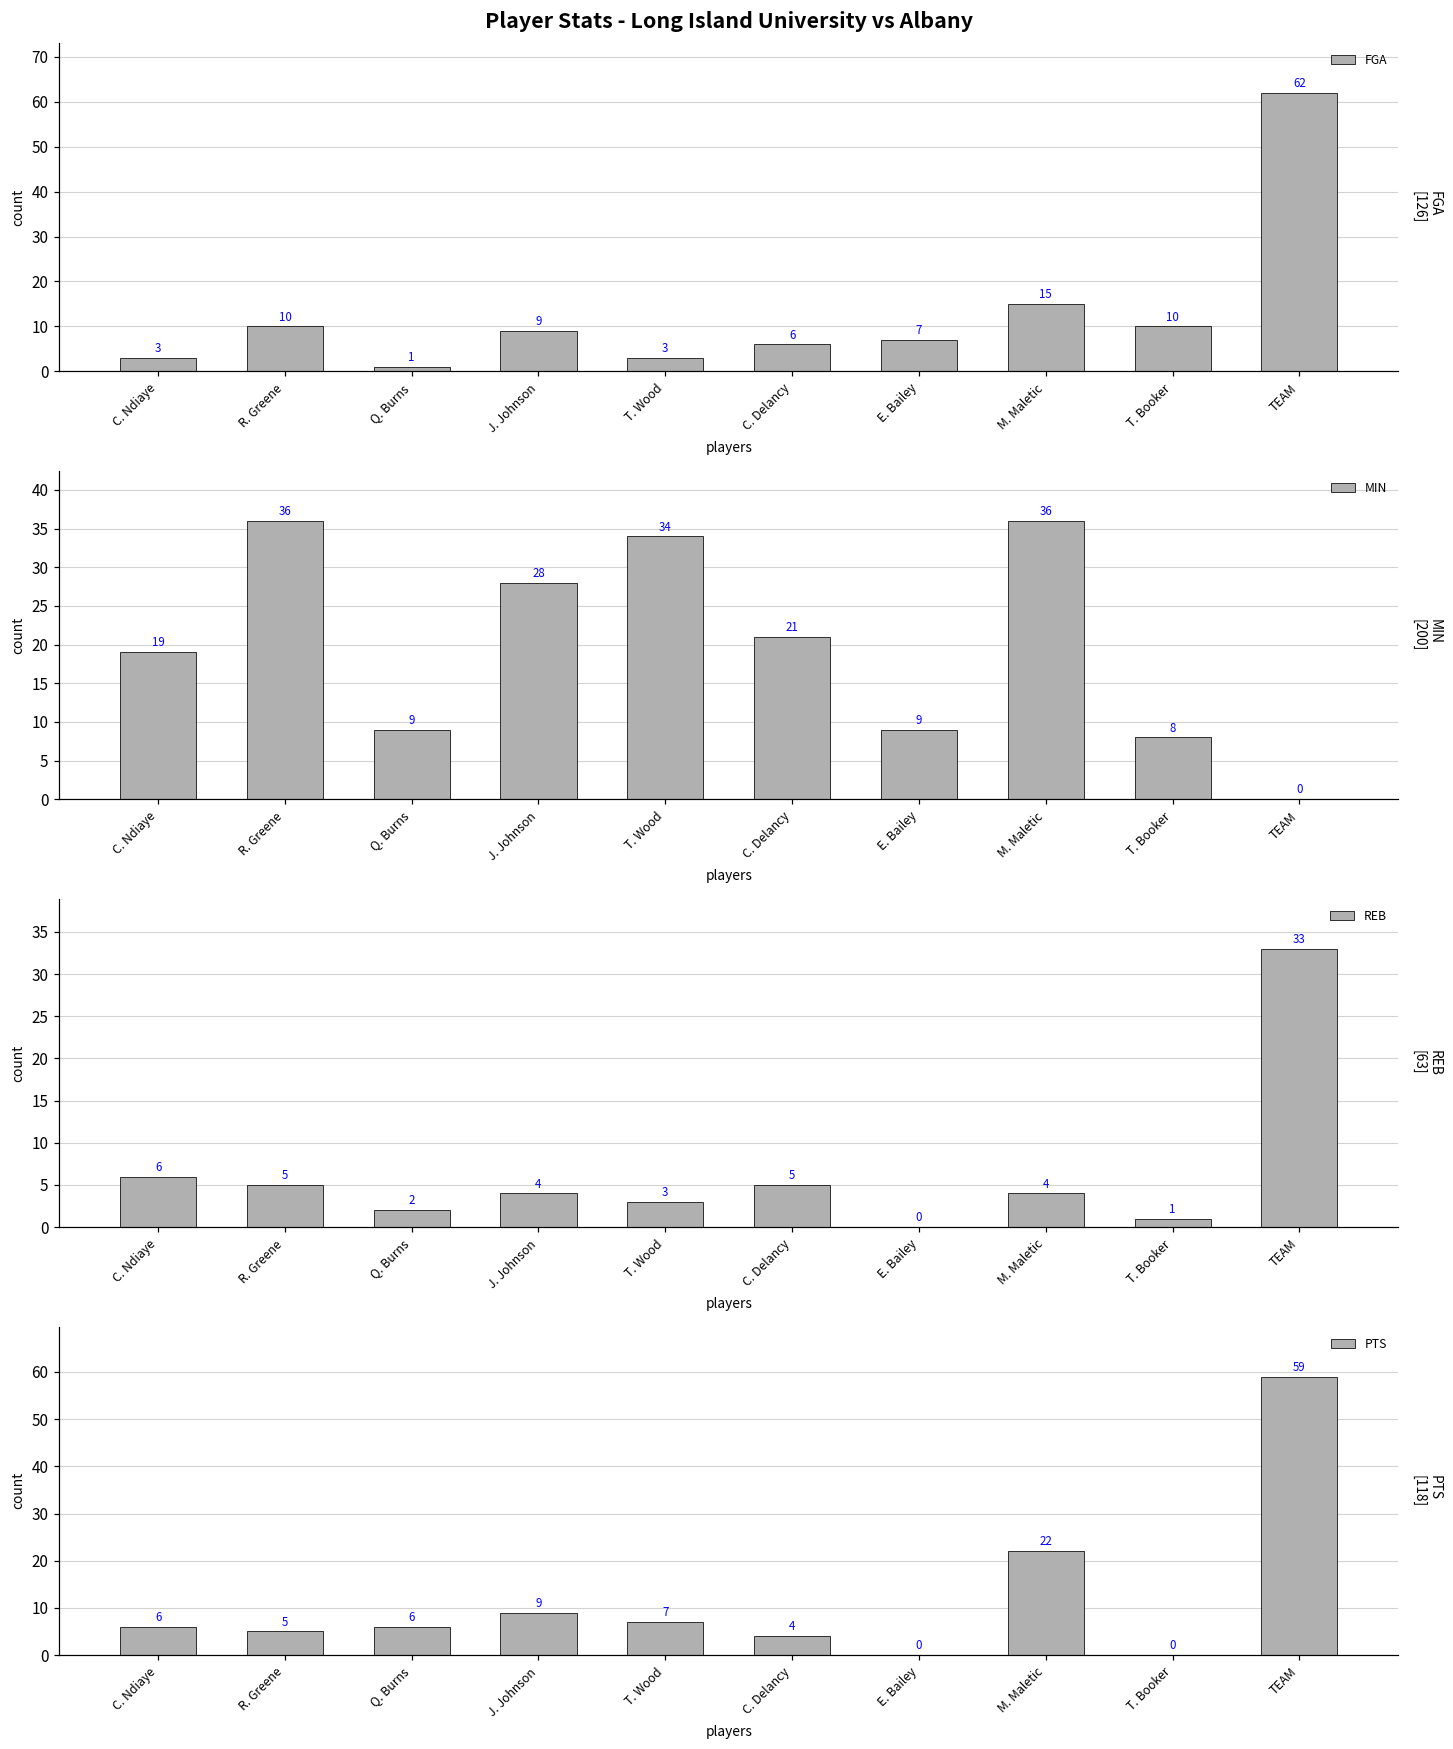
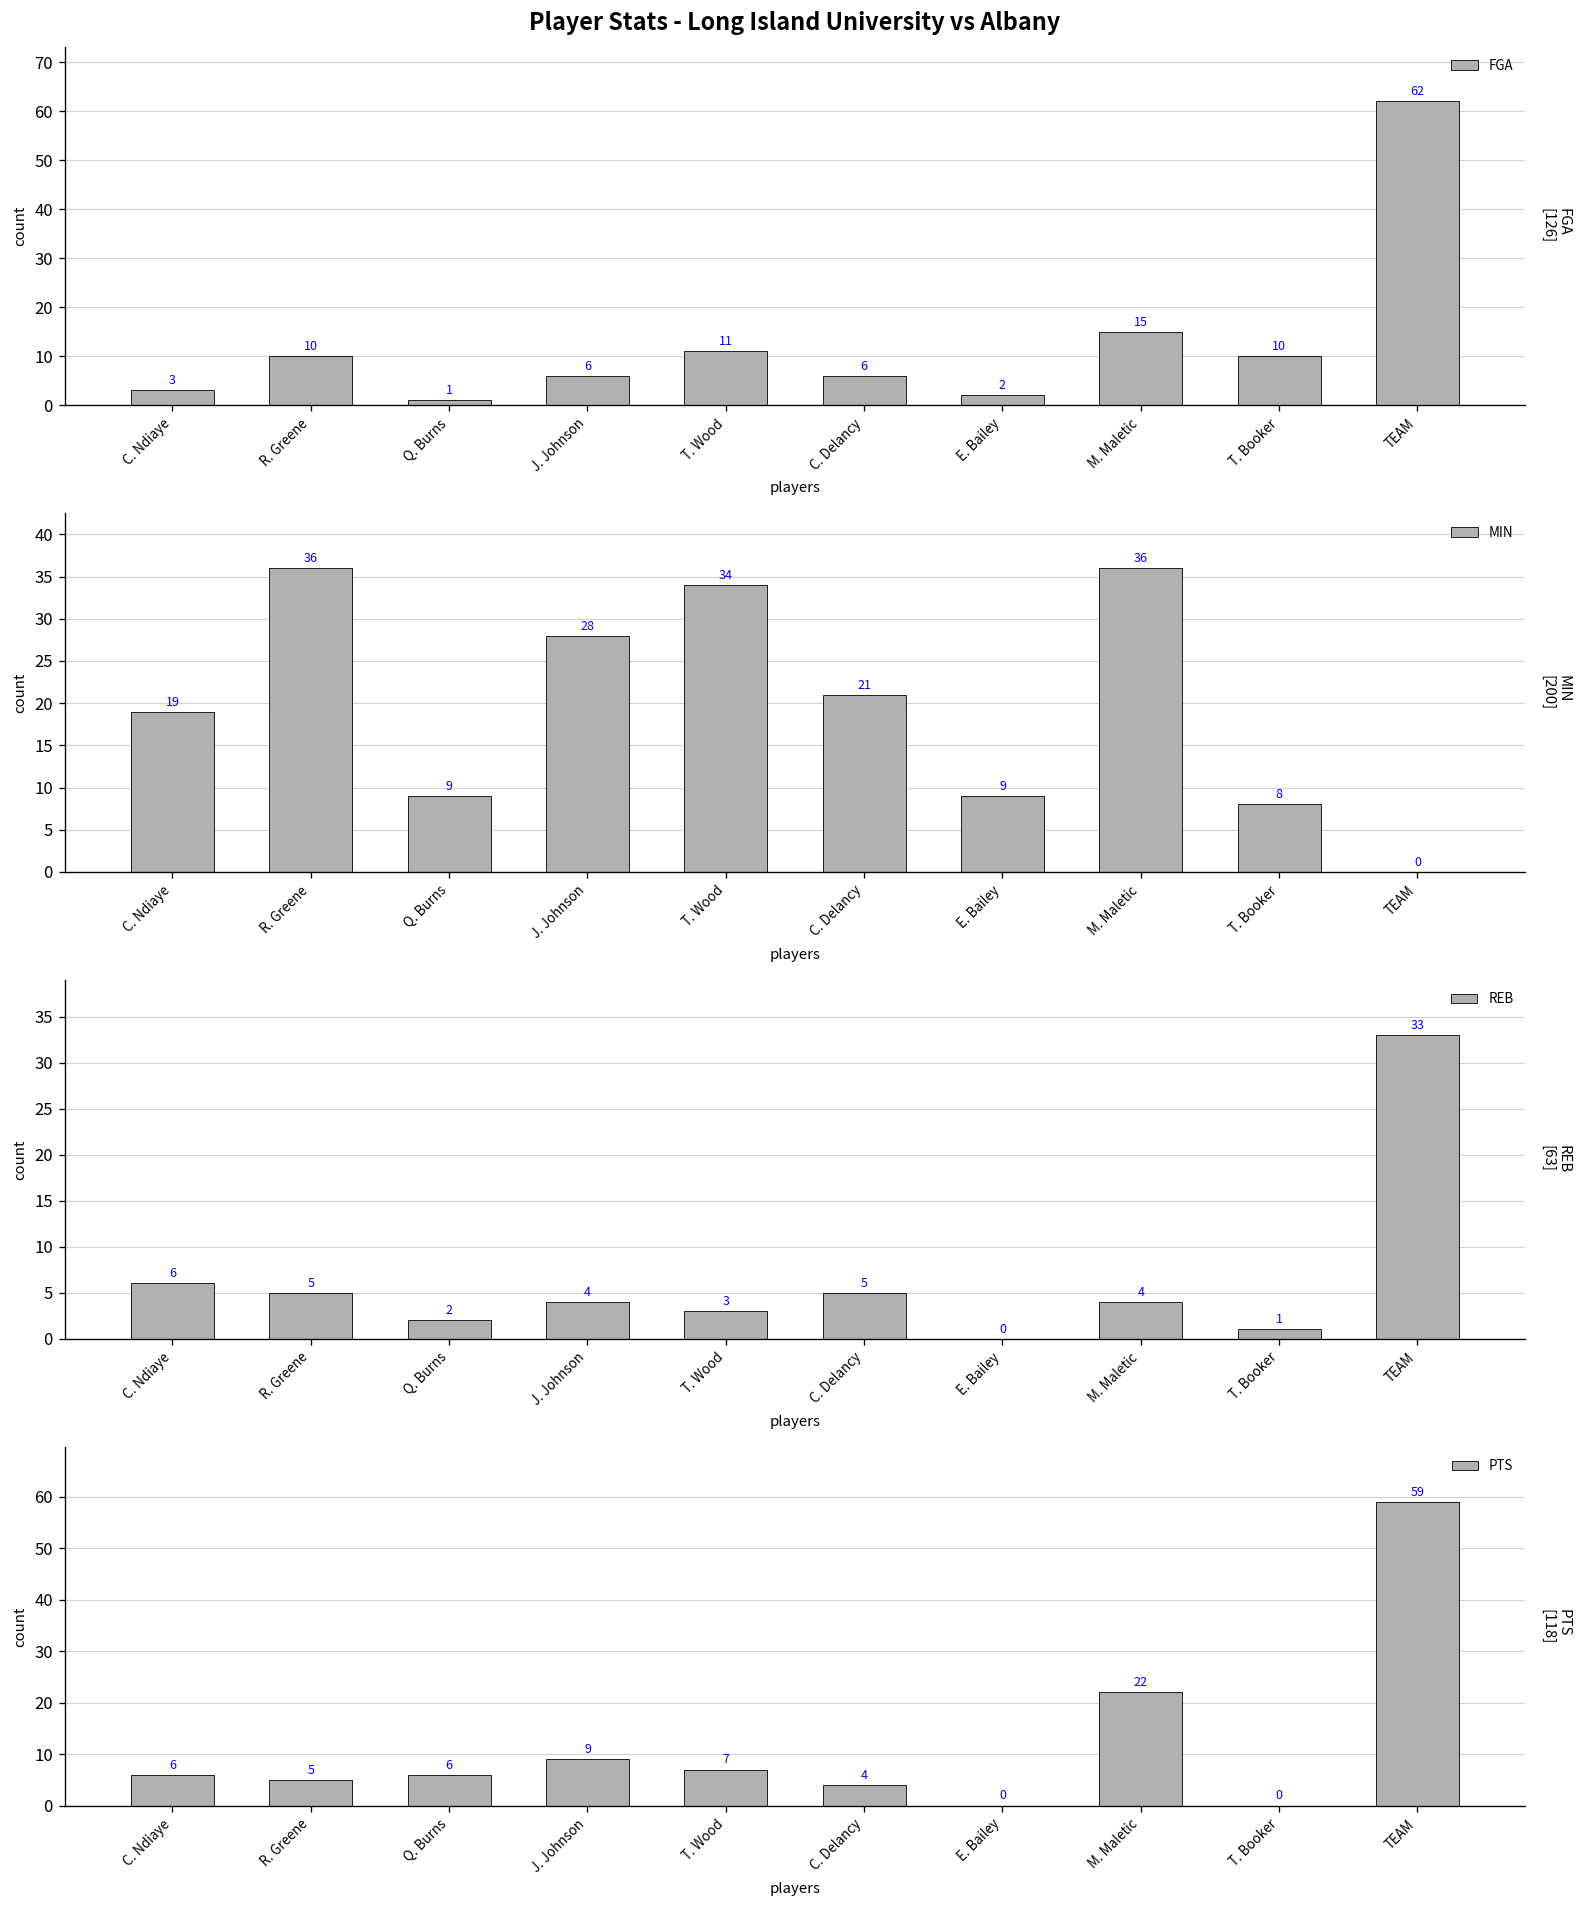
Player Stats - Long Island University vs Albany, J. Johnson: 9 -> 6
Player Stats - Long Island University vs Albany, T. Wood: 3 -> 11
Player Stats - Long Island University vs Albany, E. Bailey: 7 -> 2
